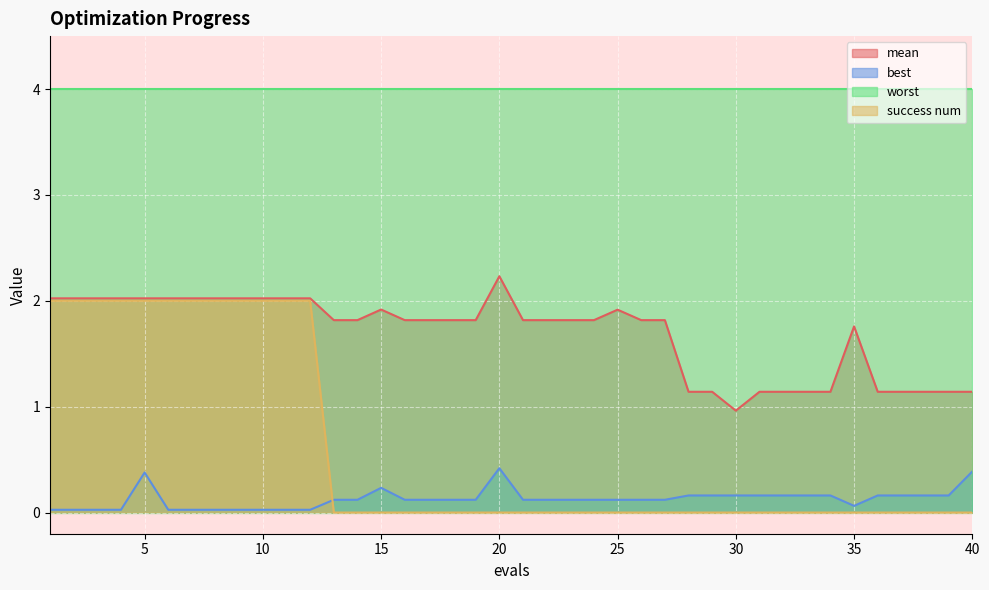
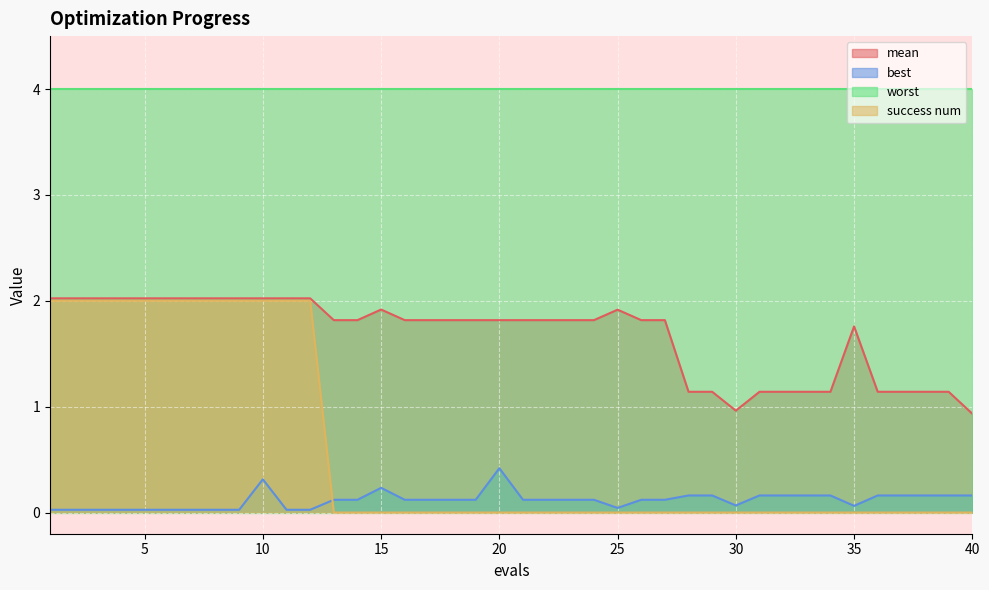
best, 5: 0.38 -> 0.03
best, 10: 0.03 -> 0.31
mean, 20: 2.23 -> 1.82
best, 25: 0.12 -> 0.04
best, 30: 0.16 -> 0.07
mean, 40: 1.14 -> 0.93
best, 40: 0.39 -> 0.16
